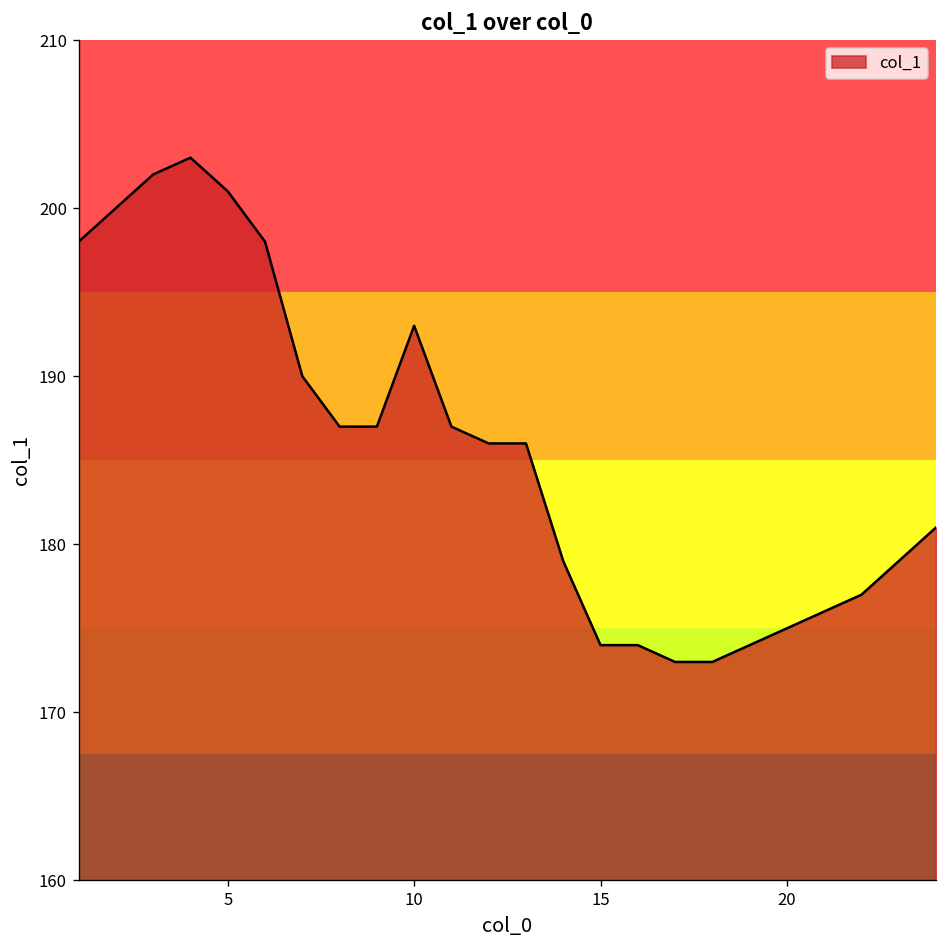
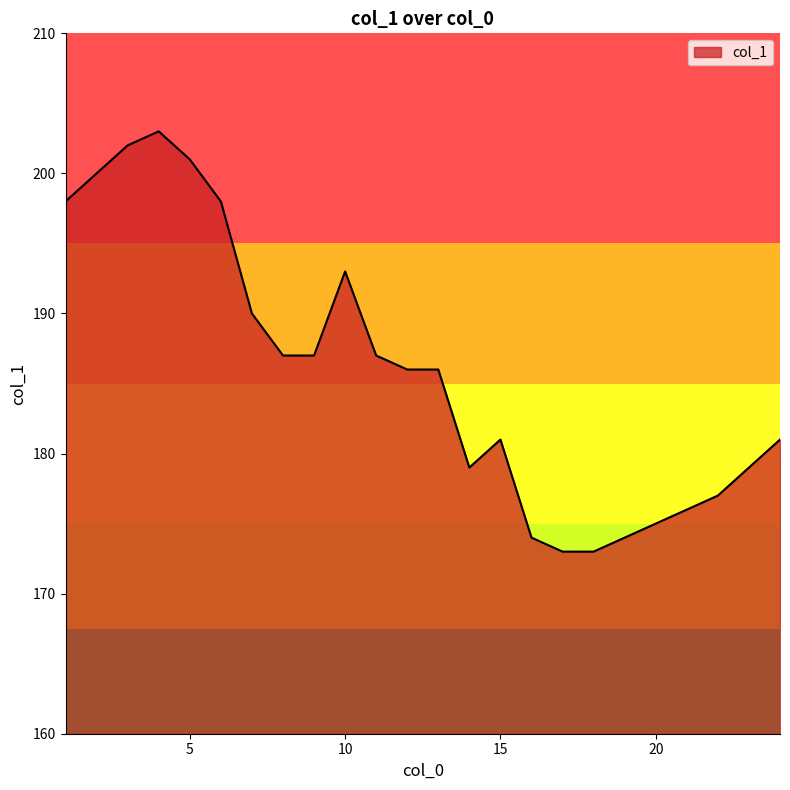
15: 174 -> 181
